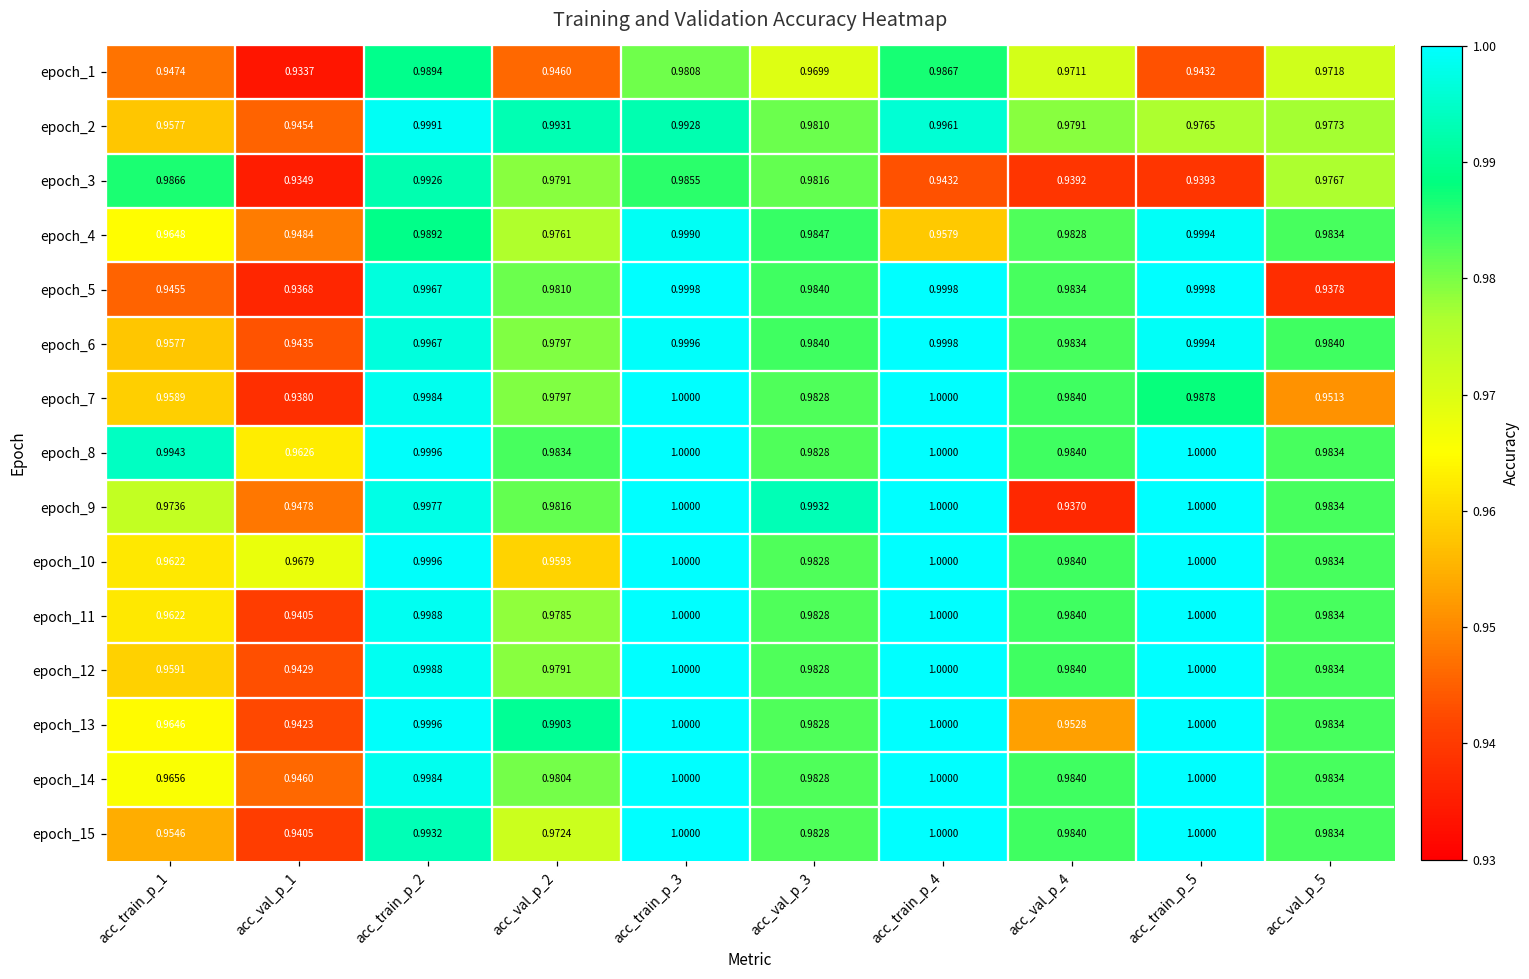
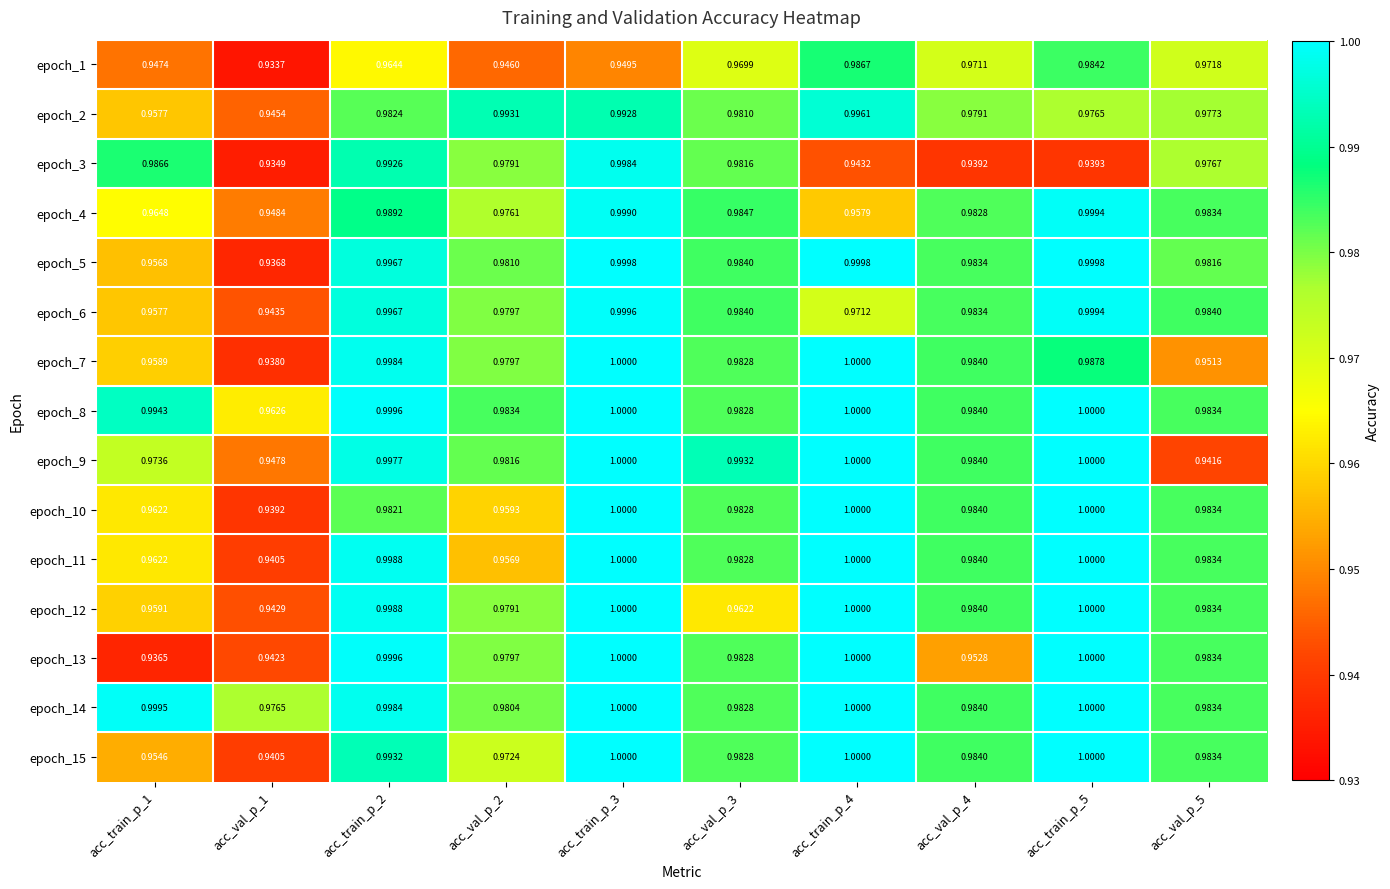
epoch_1, acc_train_p_2: 0.9894 -> 0.9644
epoch_1, acc_train_p_3: 0.9808 -> 0.9495
epoch_1, acc_train_p_5: 0.9432 -> 0.9842
epoch_2, acc_train_p_2: 0.9991 -> 0.9824
epoch_3, acc_train_p_3: 0.9855 -> 0.9984
epoch_5, acc_train_p_1: 0.9455 -> 0.9568
epoch_5, acc_val_p_5: 0.9378 -> 0.9816
epoch_6, acc_train_p_4: 0.9998 -> 0.9712
epoch_9, acc_val_p_4: 0.9370 -> 0.9840
epoch_9, acc_val_p_5: 0.9834 -> 0.9416
epoch_10, acc_val_p_1: 0.9679 -> 0.9392
epoch_10, acc_train_p_2: 0.9996 -> 0.9821
epoch_11, acc_val_p_2: 0.9785 -> 0.9569
epoch_12, acc_val_p_3: 0.9828 -> 0.9622
epoch_13, acc_train_p_1: 0.9646 -> 0.9365
epoch_13, acc_val_p_2: 0.9903 -> 0.9797
epoch_14, acc_train_p_1: 0.9656 -> 0.9995
epoch_14, acc_val_p_1: 0.9460 -> 0.9765
